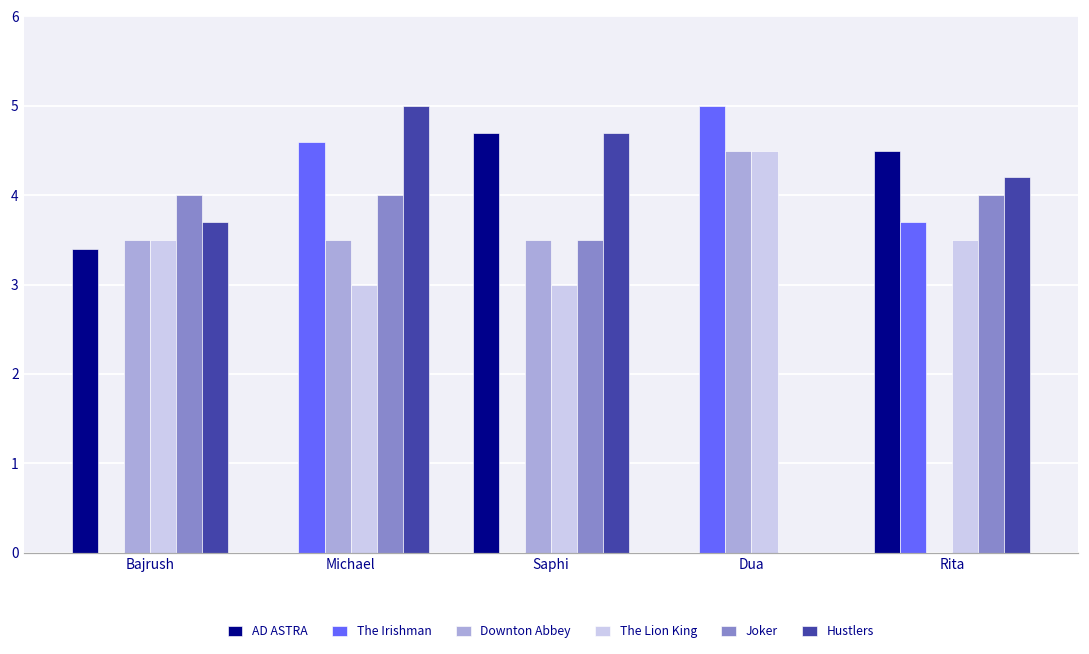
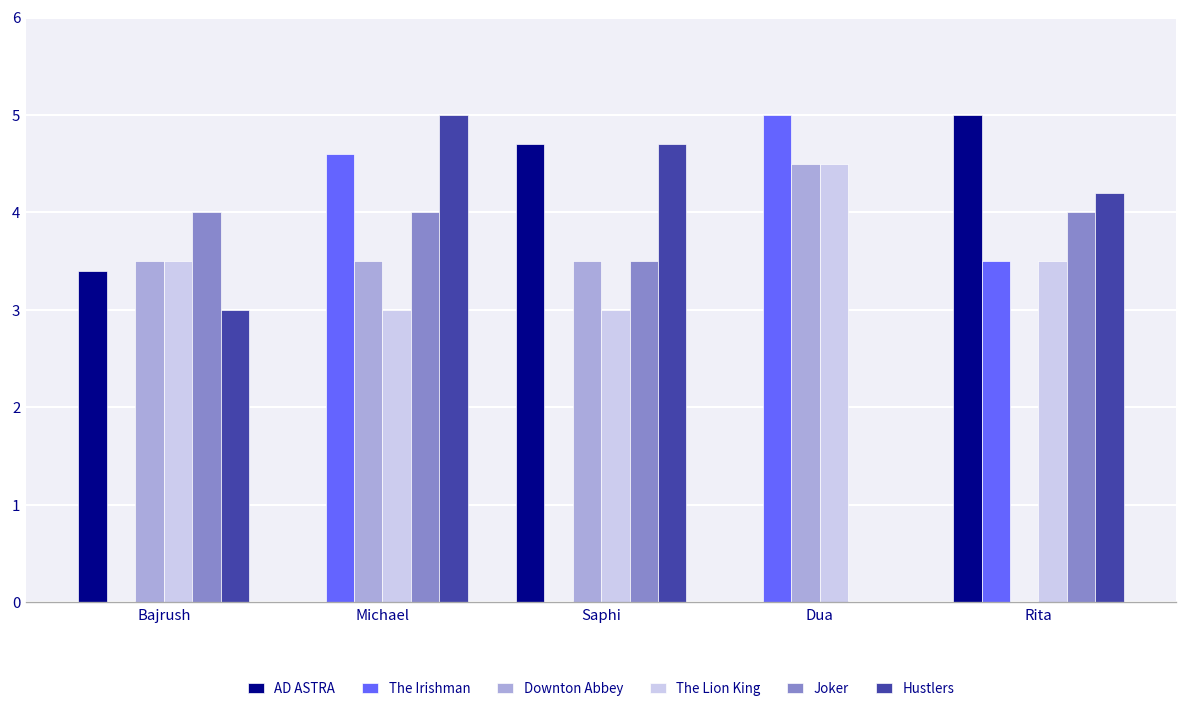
Hustlers, Bajrush: 3.7 -> 3.0
AD ASTRA, Rita: 4.5 -> 5.0
The Irishman, Rita: 3.7 -> 3.5
